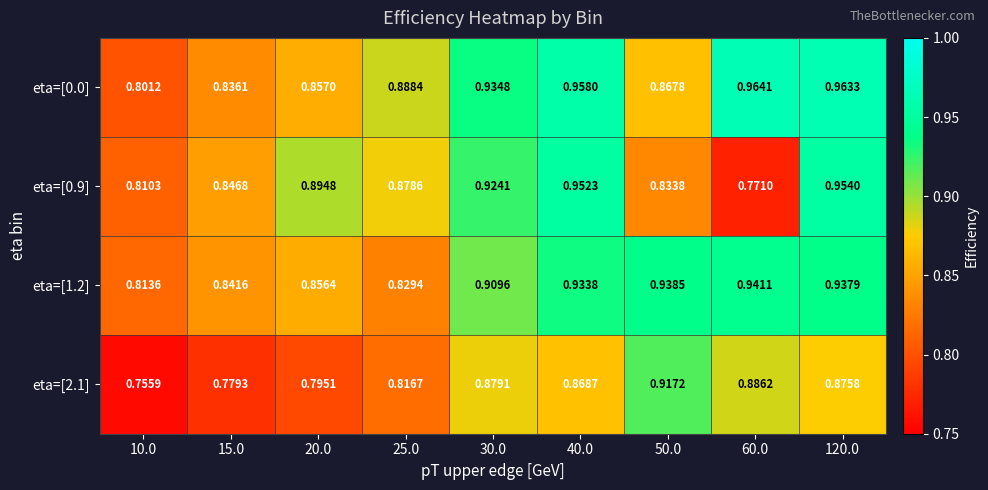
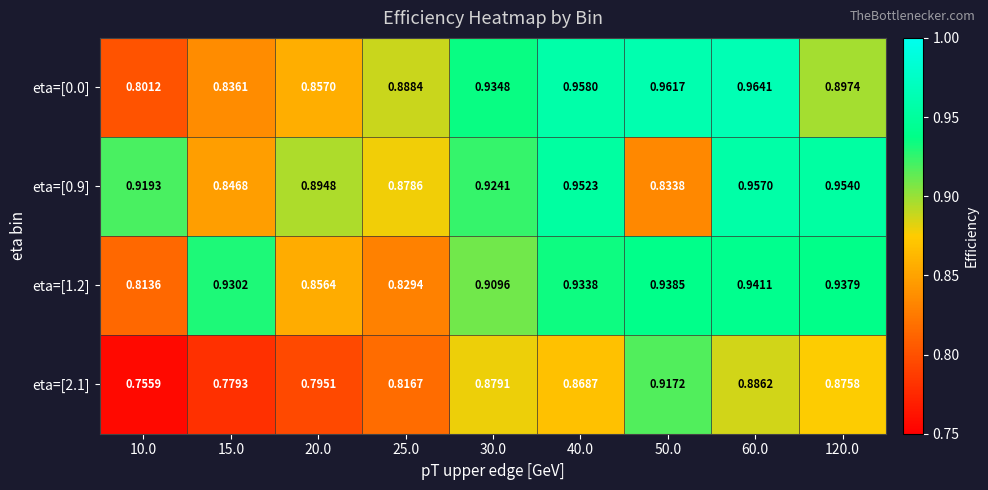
eta=[0.0], 50.0: 0.8678 -> 0.9617
eta=[0.0], 120.0: 0.9633 -> 0.8974
eta=[0.9], 10.0: 0.8103 -> 0.9193
eta=[0.9], 60.0: 0.7710 -> 0.9570
eta=[1.2], 15.0: 0.8416 -> 0.9302
